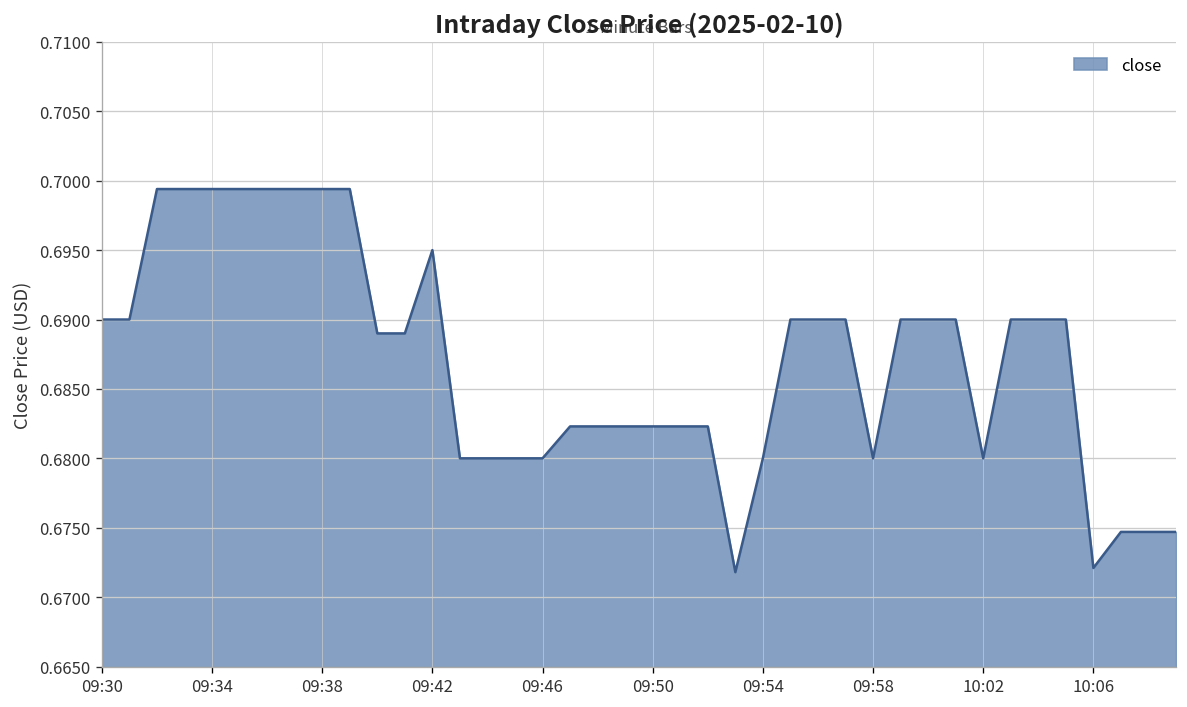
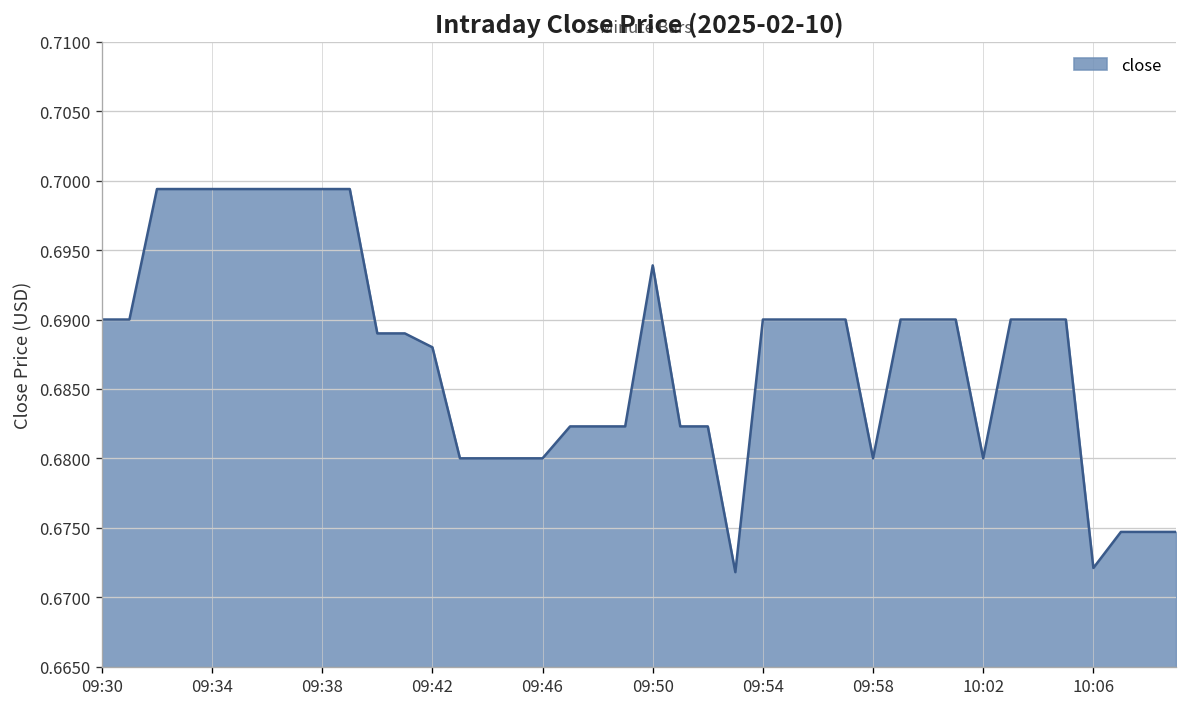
09:42: 0.695 -> 0.688
09:50: 0.6823 -> 0.6939
09:54: 0.68 -> 0.69
